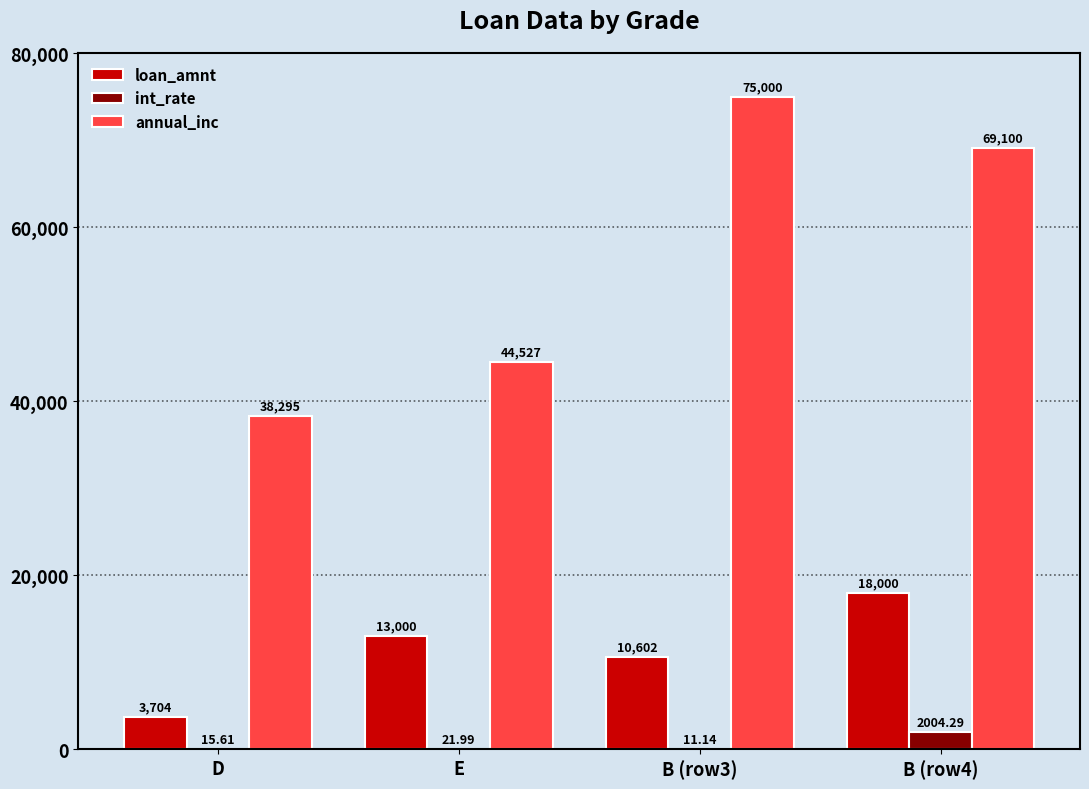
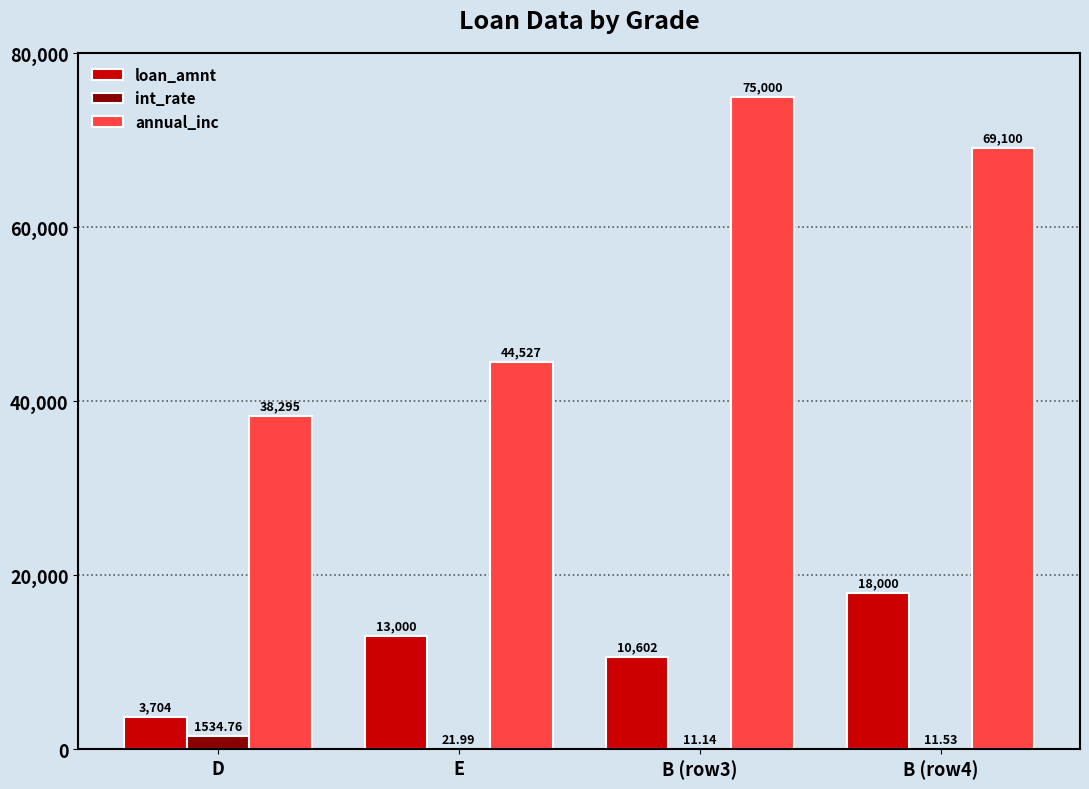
int_rate, D: 15.61 -> 1534.76
int_rate, B (row4): 2004.29 -> 11.53
